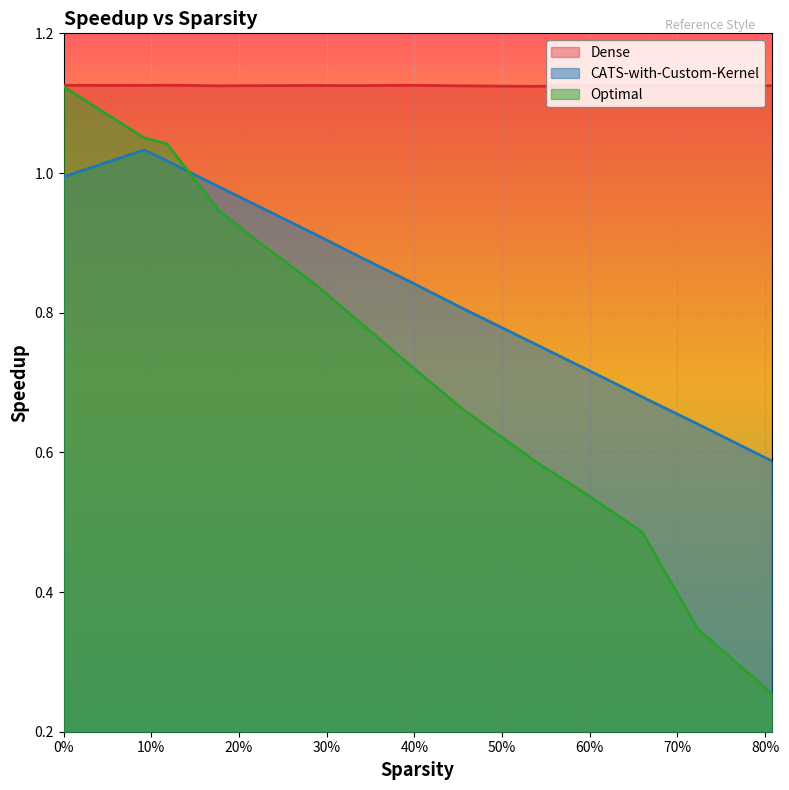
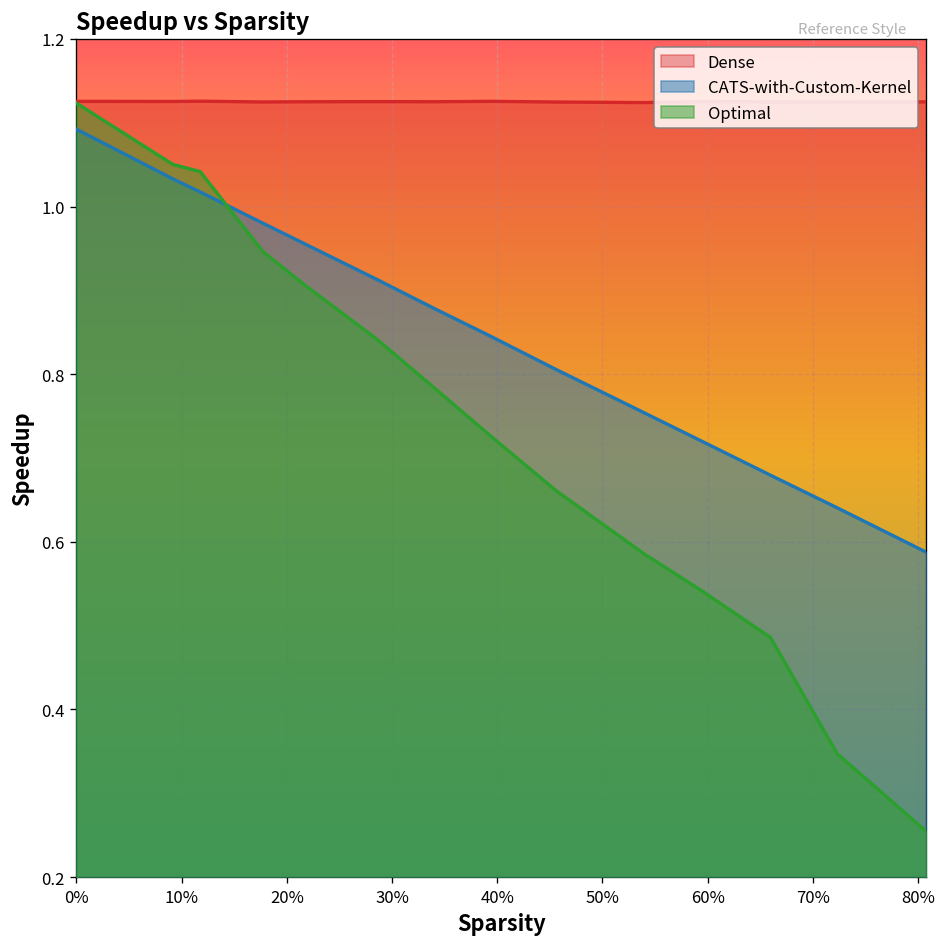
CATS-with-Custom-Kernel, 0%: 0.99 -> 1.09
